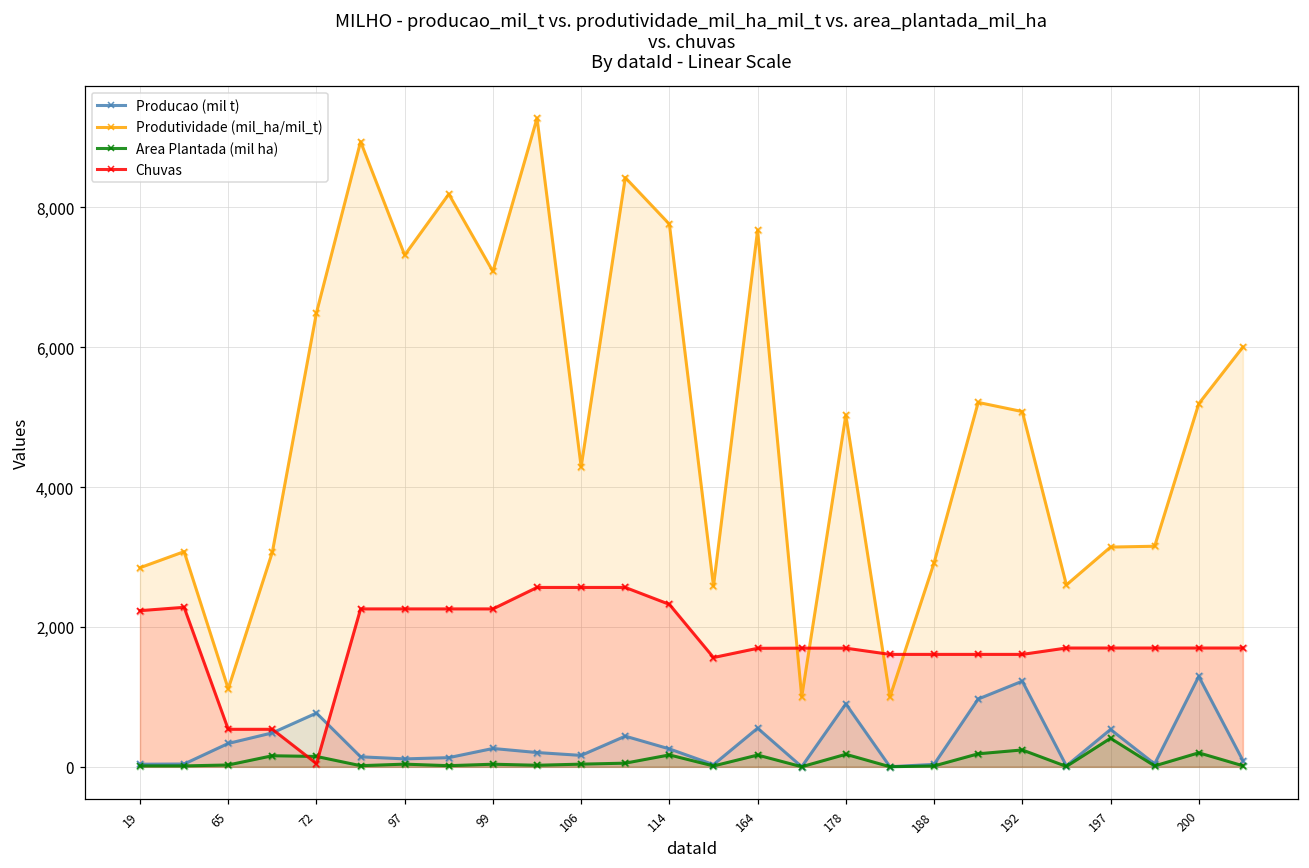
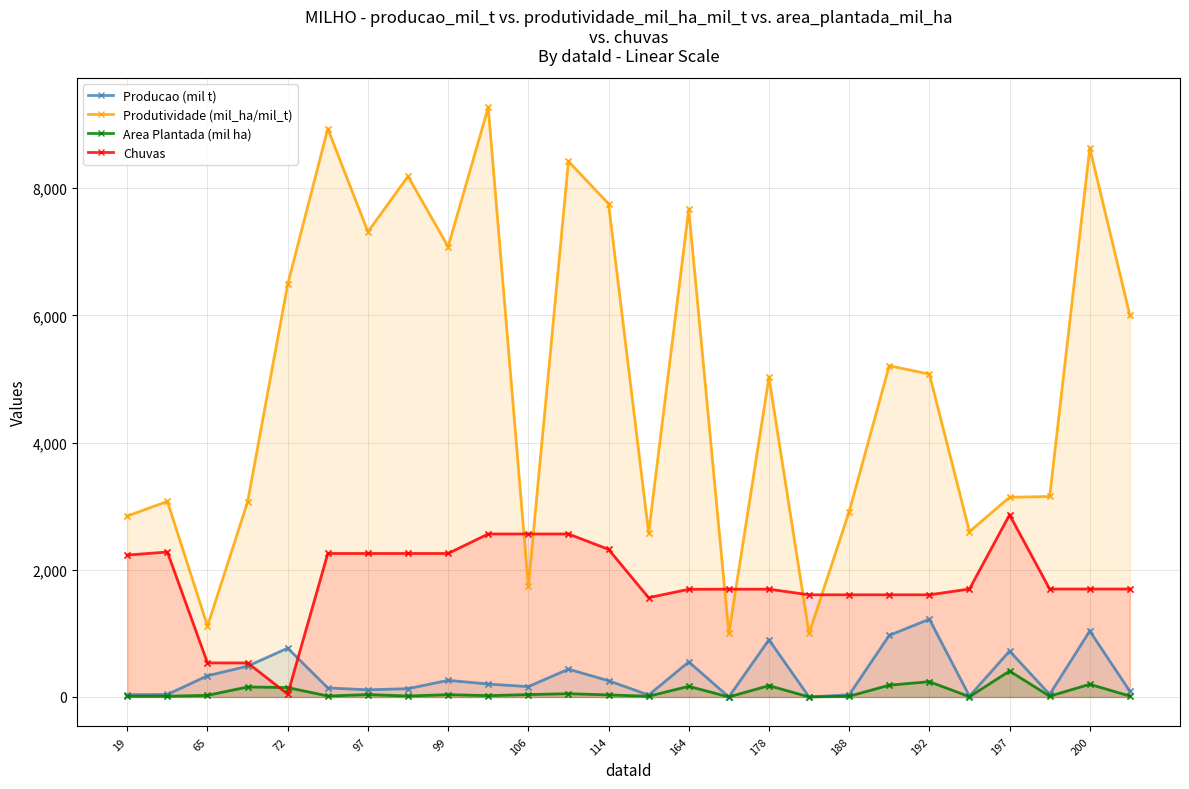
Produtividade (mil_ha/mil_t), 106: 4,300 -> 1,700
Area Plantada (mil ha), 114: 200 -> 0
Producao (mil t), 197: 500 -> 700
Chuvas, 197: 1,700 -> 2,900
Producao (mil t), 200: 1,300 -> 1,000
Produtividade (mil_ha/mil_t), 200: 5,200 -> 8,600
